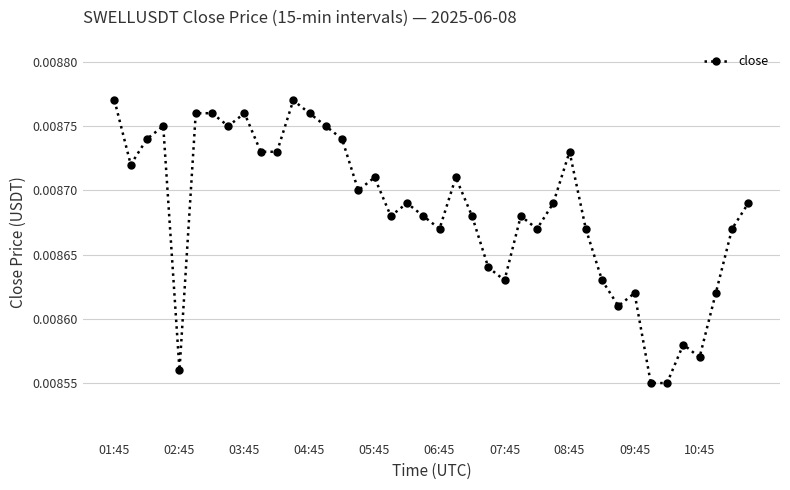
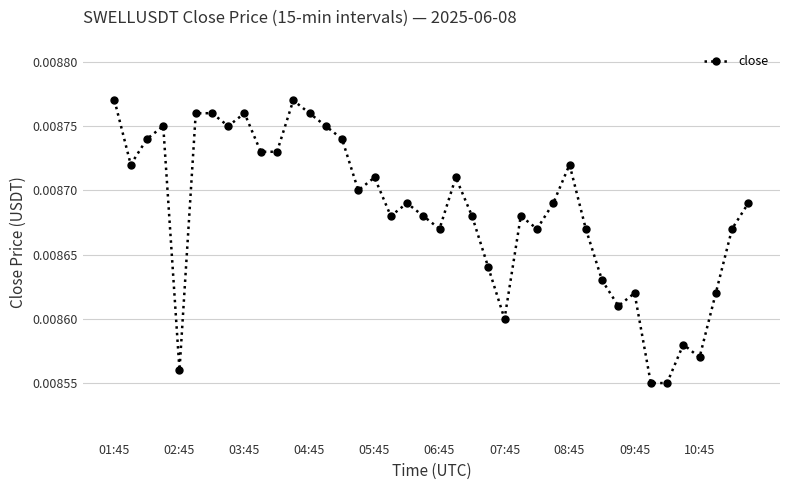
07:45: 0.00863 -> 0.00860
08:45: 0.00873 -> 0.00872
